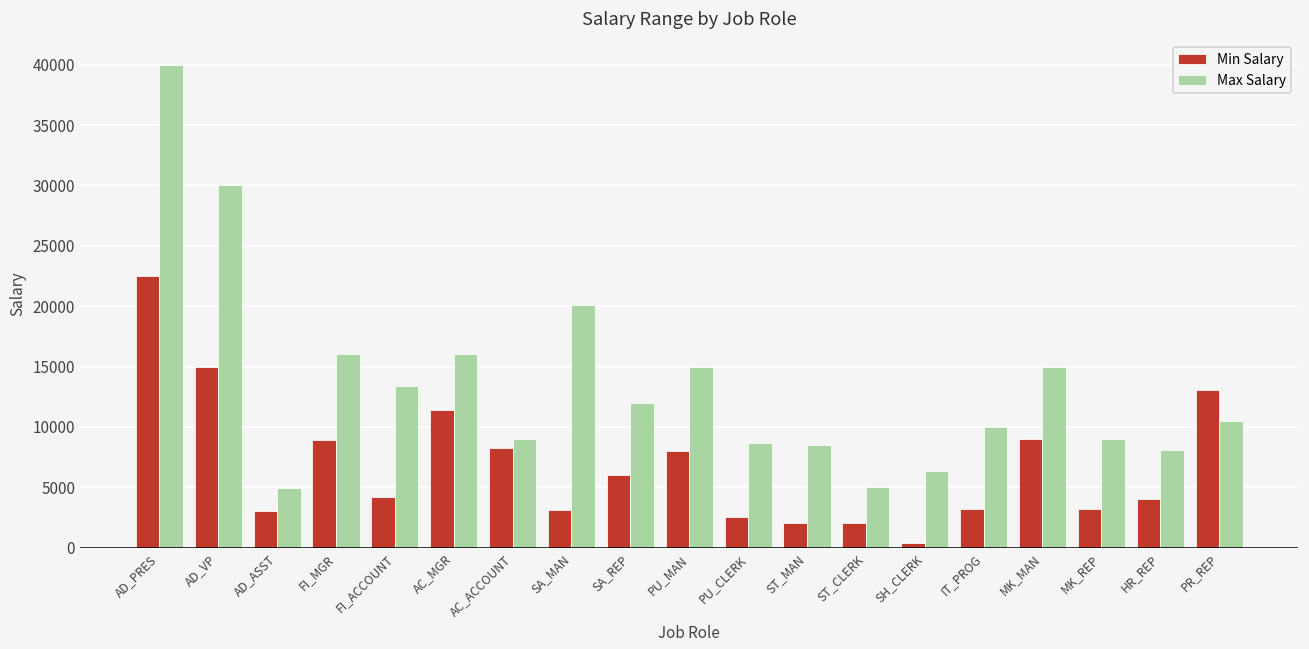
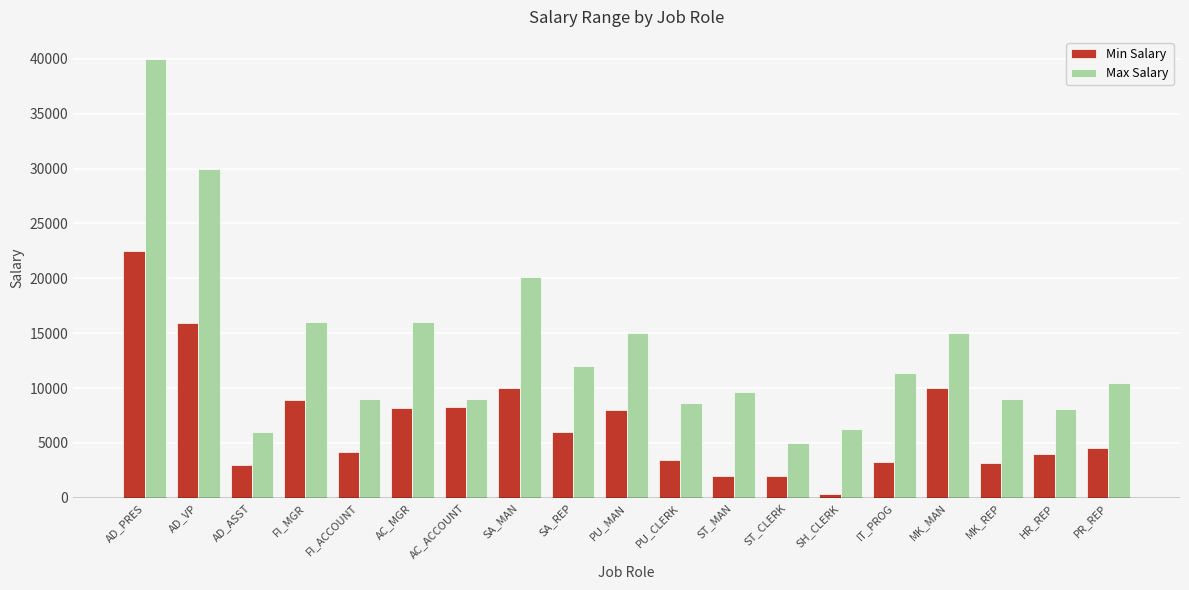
Min Salary, AD_VP: 15000 -> 15900
Max Salary, AD_ASST: 4900 -> 6000
Max Salary, FI_ACCOUNT: 13400 -> 9000
Min Salary, AC_MGR: 11400 -> 8200
Min Salary, SA_MAN: 3100 -> 10000
Min Salary, PU_CLERK: 2500 -> 3400
Max Salary, ST_MAN: 8500 -> 9600
Max Salary, IT_PROG: 10000 -> 11400
Min Salary, MK_MAN: 9000 -> 10000
Min Salary, PR_REP: 13000 -> 4500
